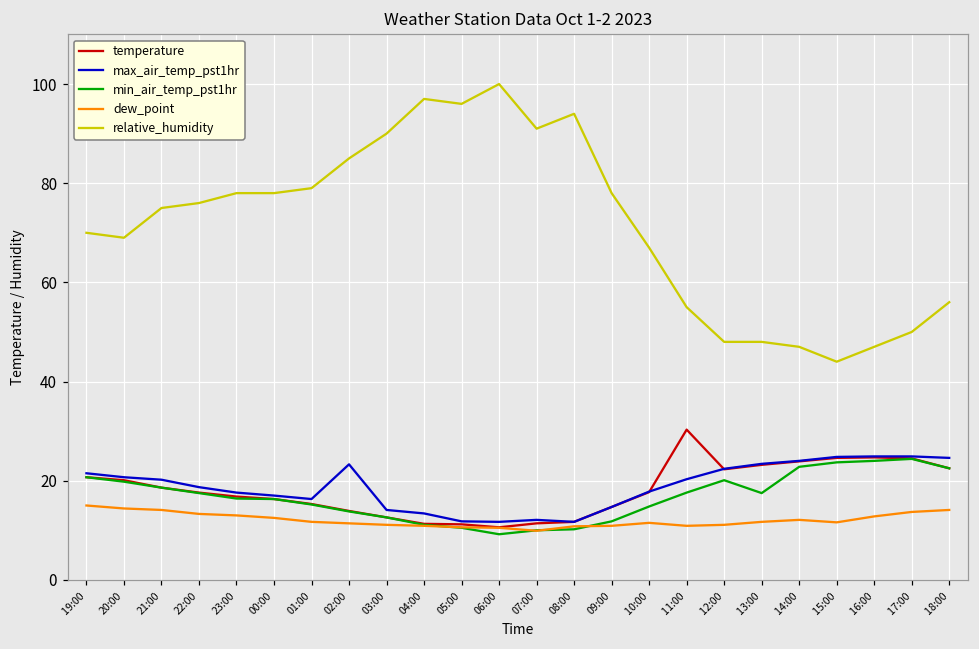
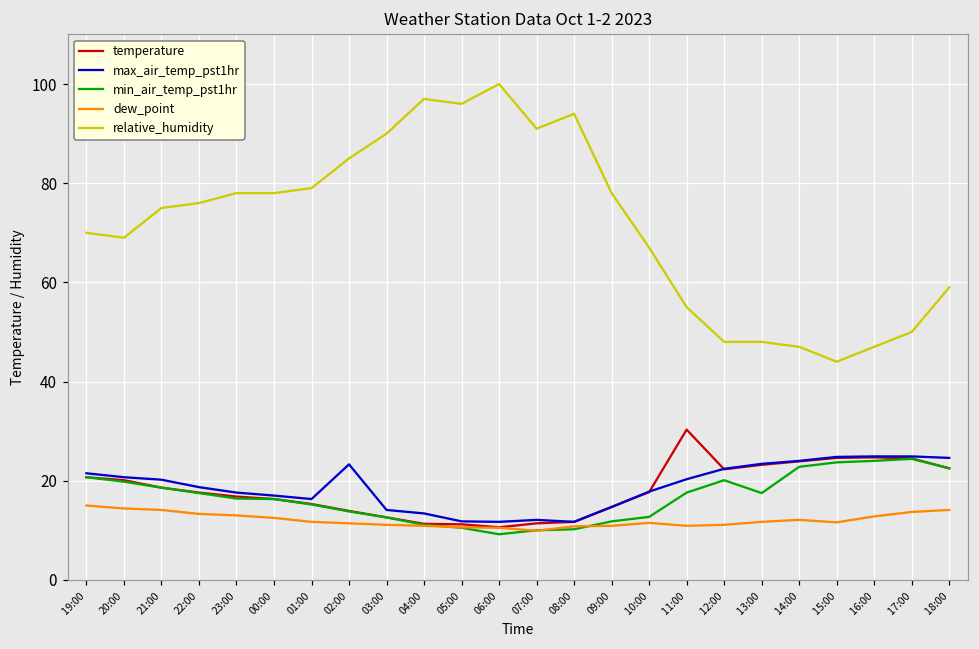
min_air_temp_pst1hr, 10:00: 15 -> 13
relative_humidity, 18:00: 56 -> 59
